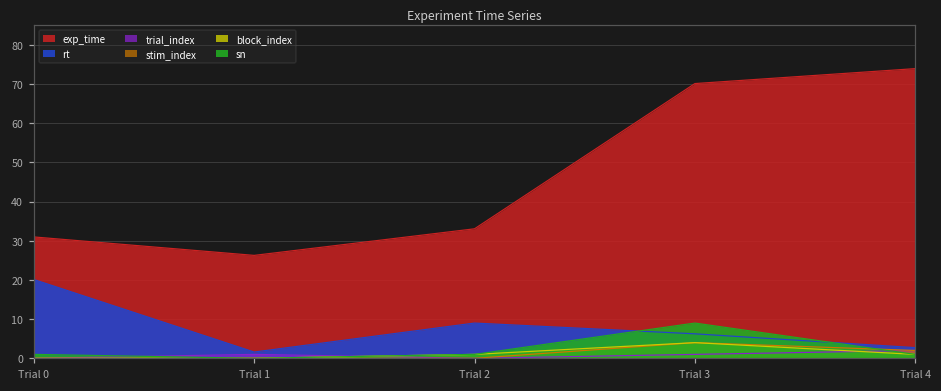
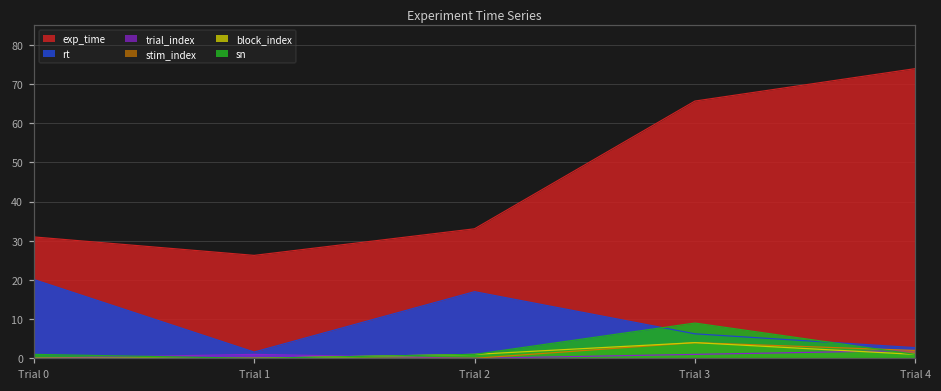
rt, Trial 2: 9 -> 17
exp_time, Trial 3: 70 -> 66
